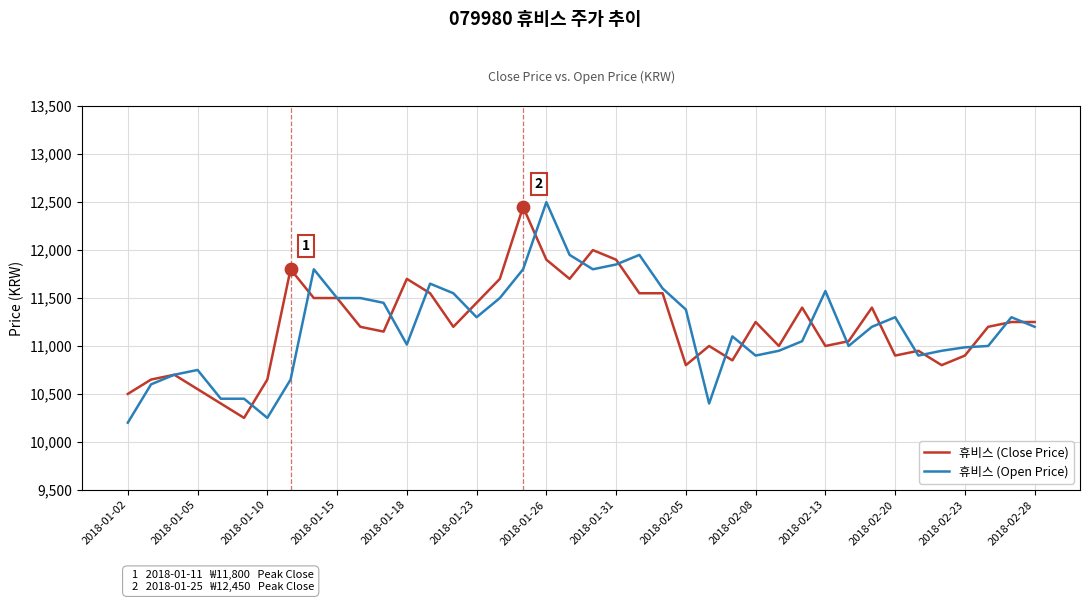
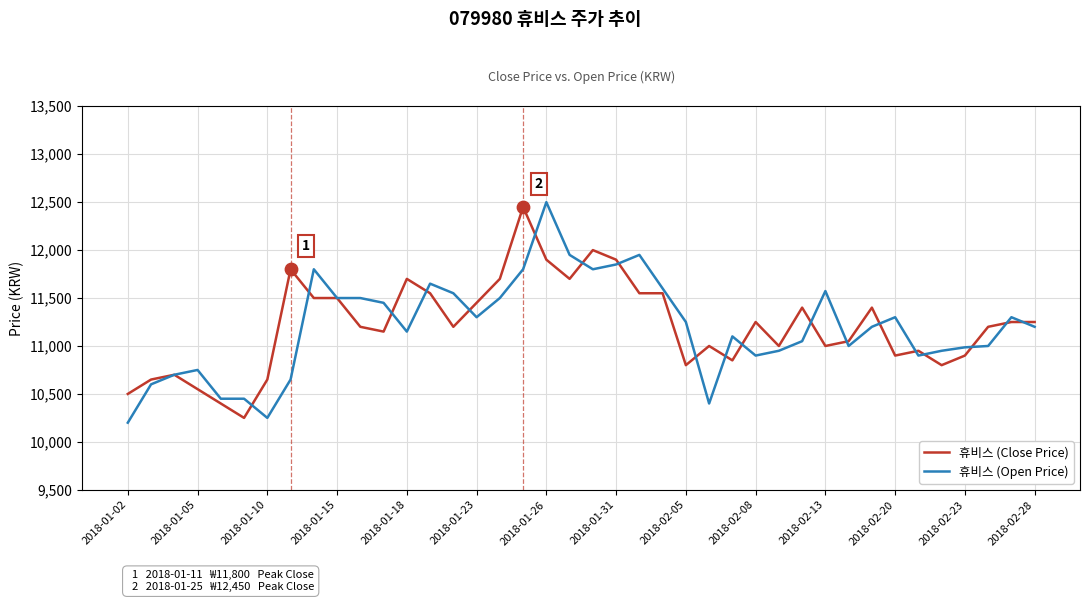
휴비스 (Open Price), 2018-01-18: 11,000 -> 11,200
휴비스 (Open Price), 2018-02-05: 11,400 -> 11,300
